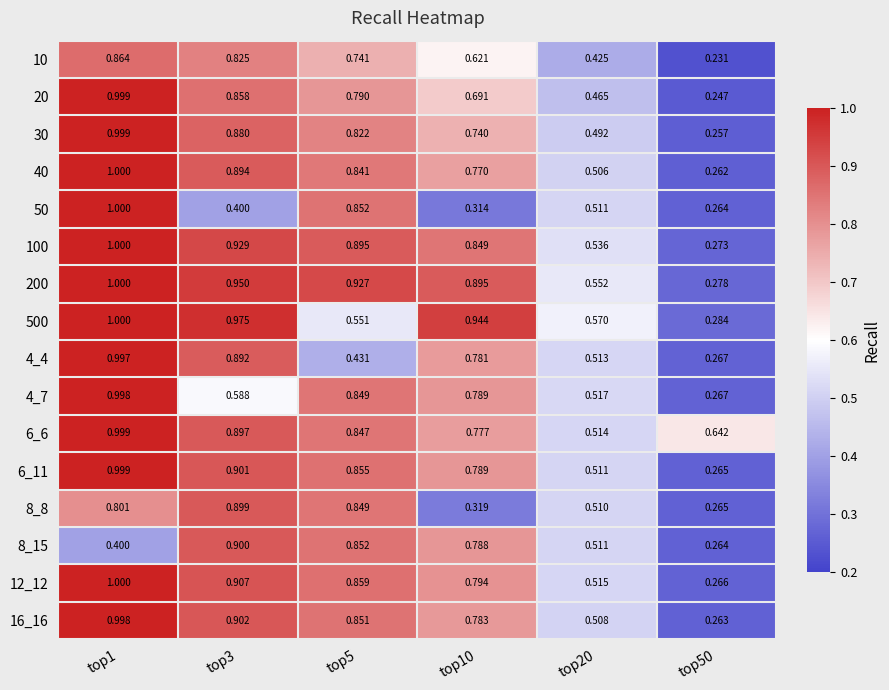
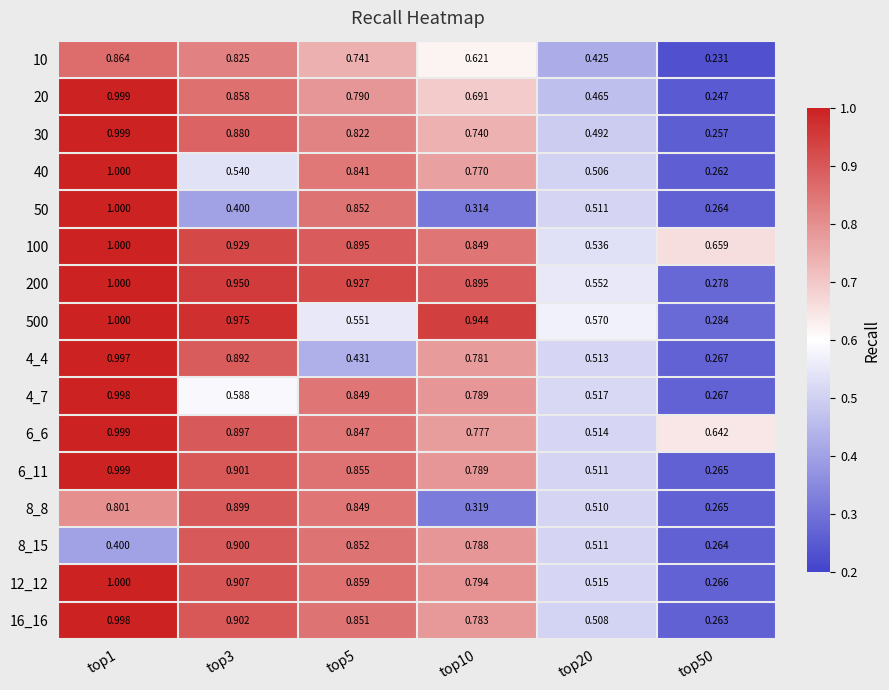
40, top3: 0.894 -> 0.540
100, top50: 0.273 -> 0.659
